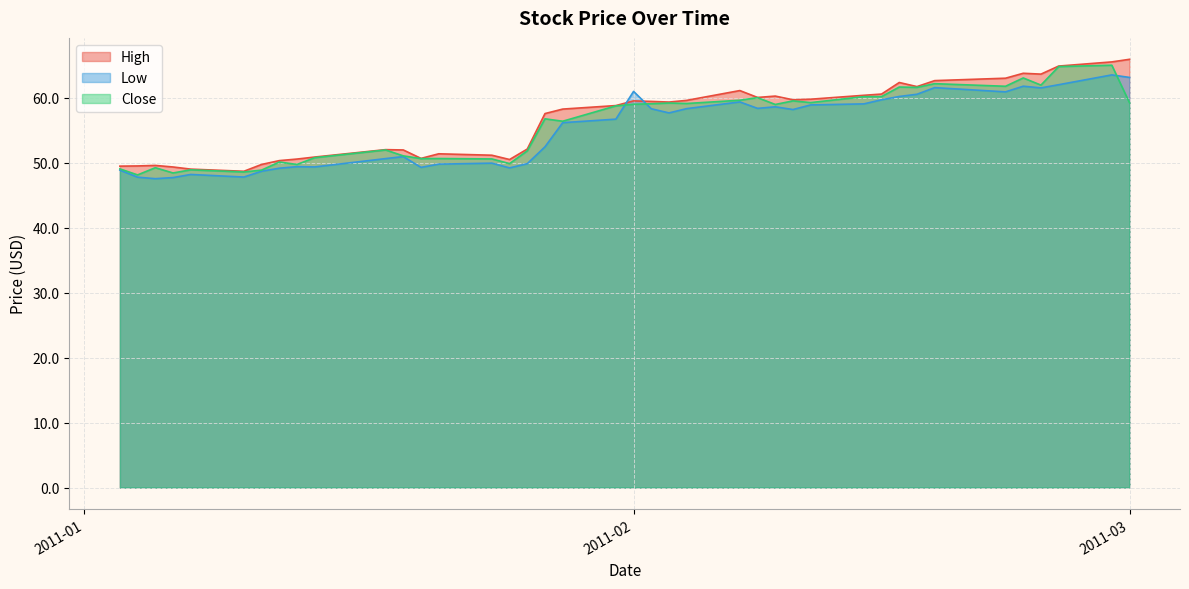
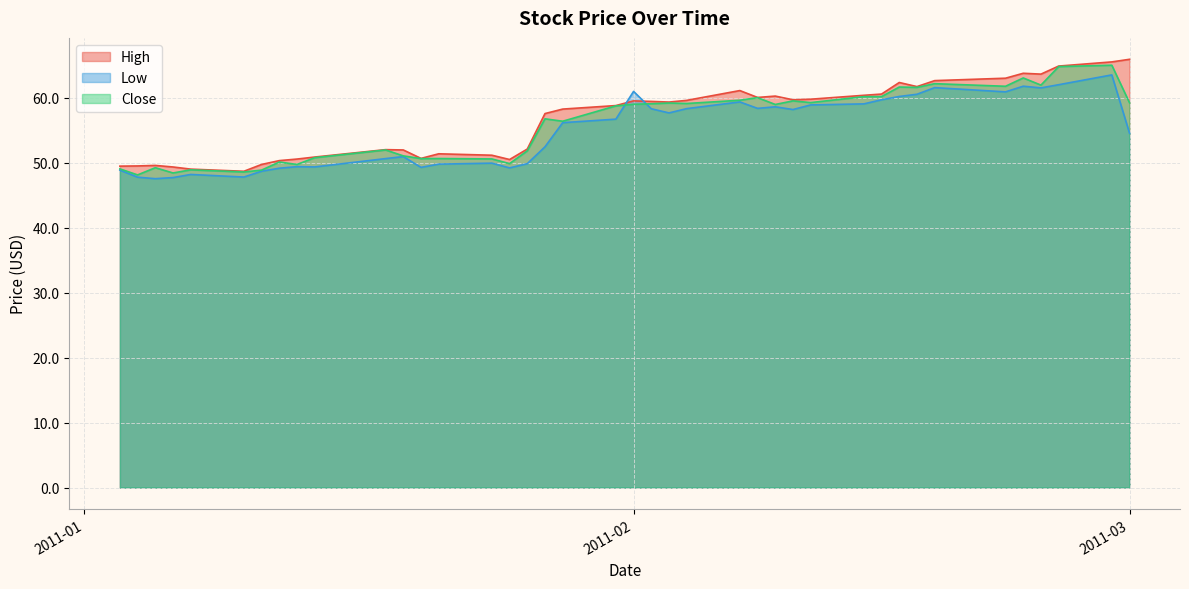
Low, 2011-03: 63 -> 55
